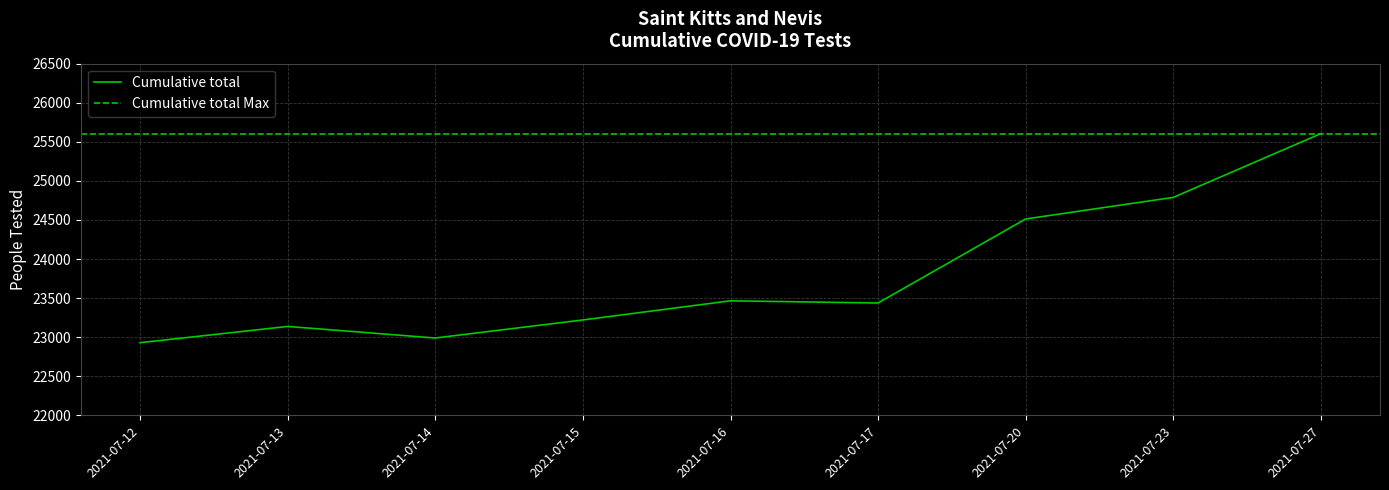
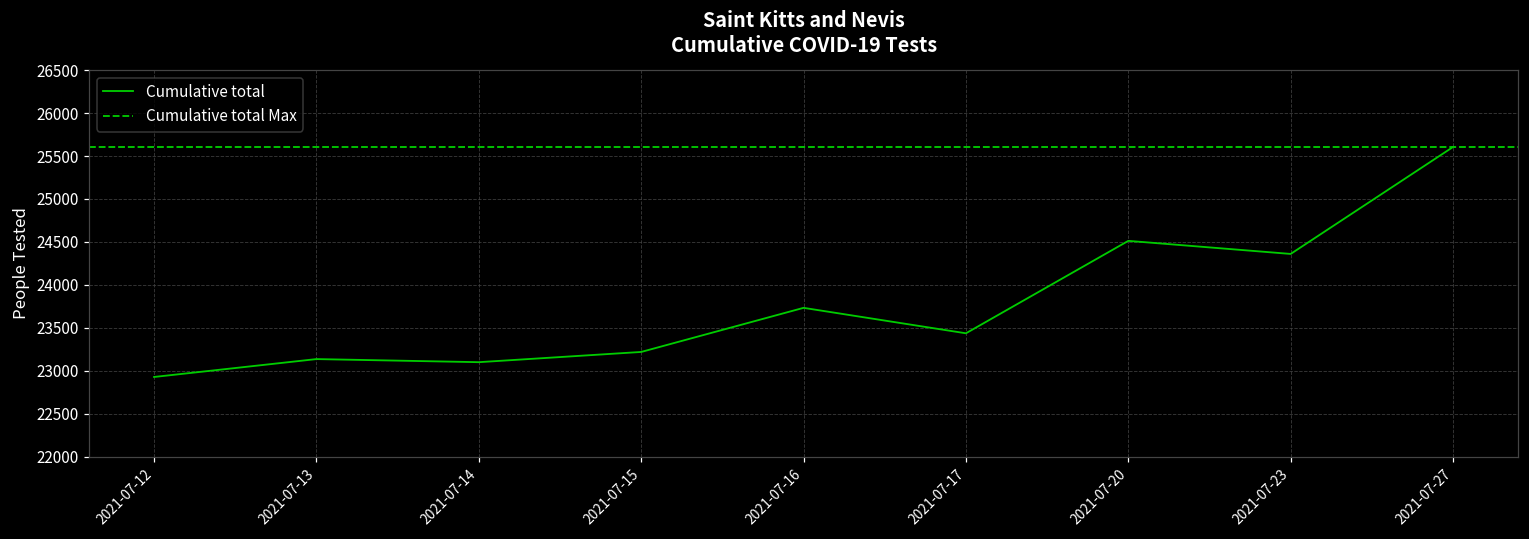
2021-07-14: 23000 -> 23100
2021-07-16: 23500 -> 23700
2021-07-23: 24800 -> 24400
